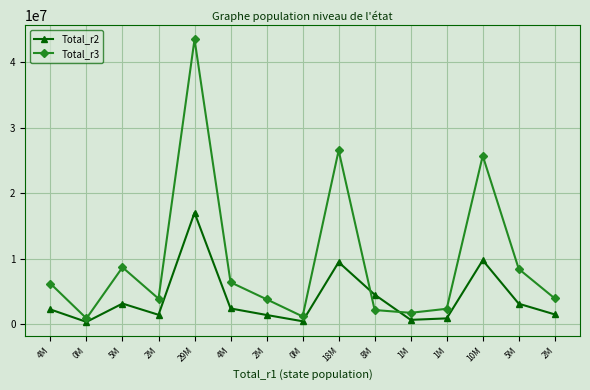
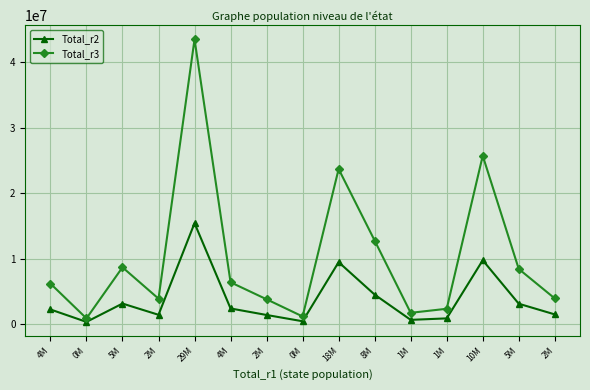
Total_r2, 29M: 17000000 -> 15000000
Total_r3, 18M: 27000000 -> 24000000
Total_r3, 8M: 2000000 -> 13000000
